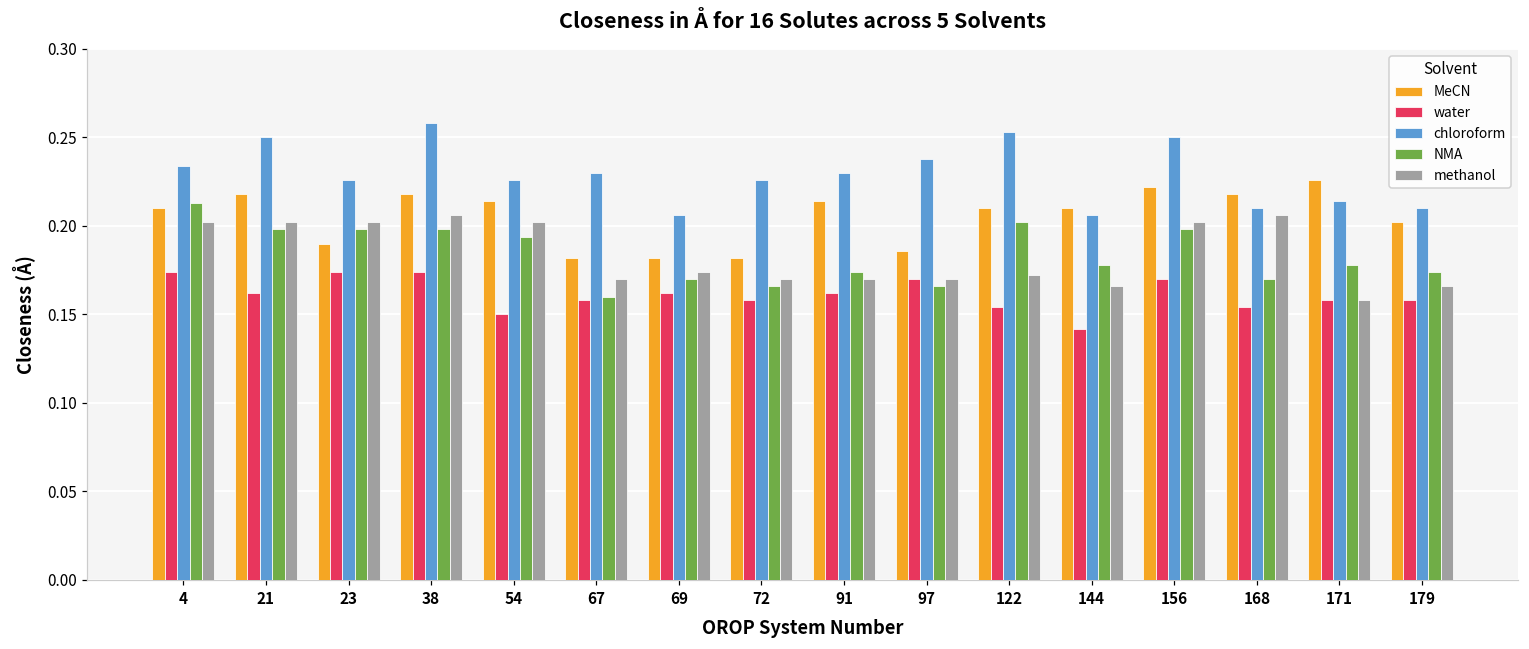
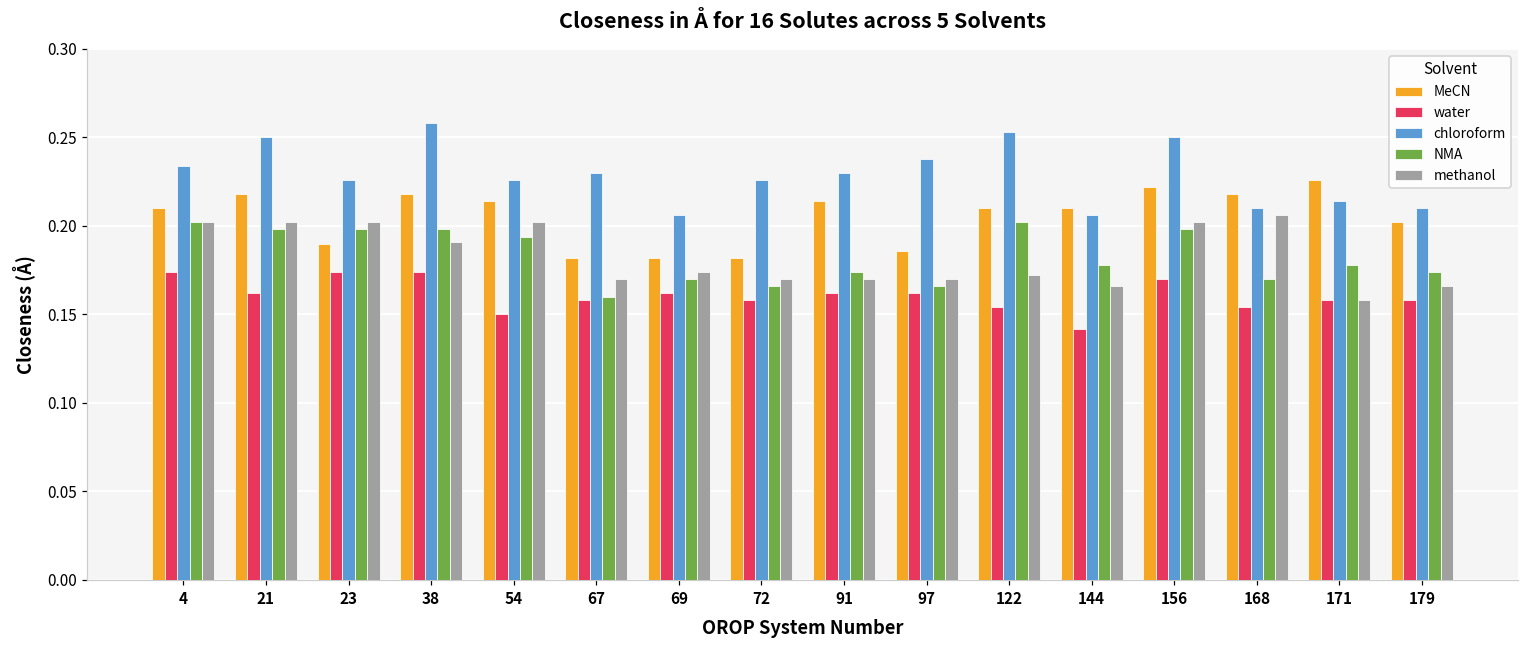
NMA, 4: 0.213 -> 0.202
methanol, 38: 0.206 -> 0.191
water, 97: 0.170 -> 0.162
